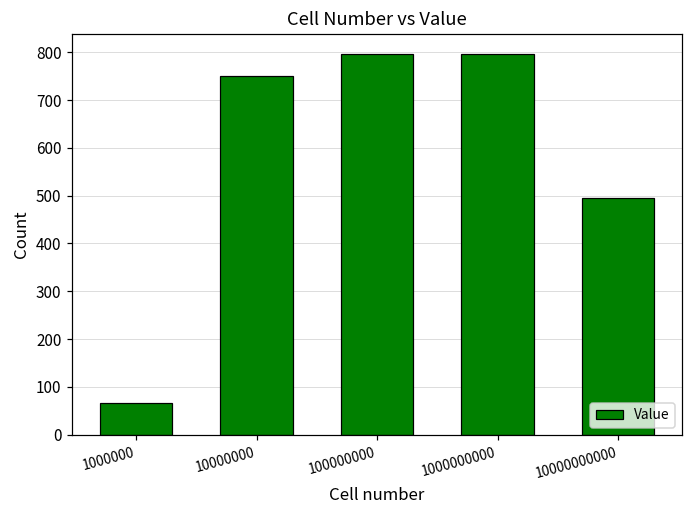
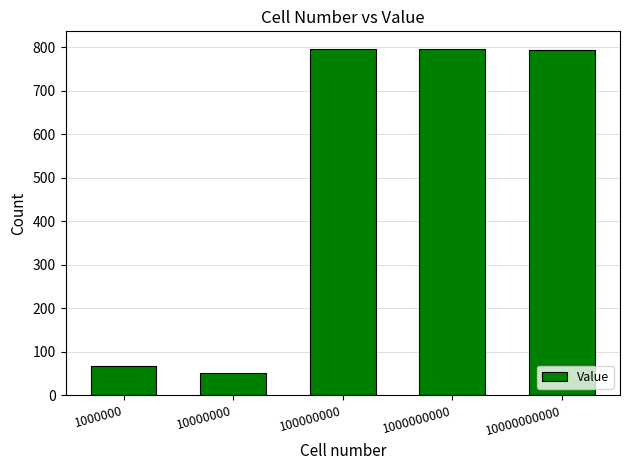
10000000: 750 -> 50
10000000000: 490 -> 790
